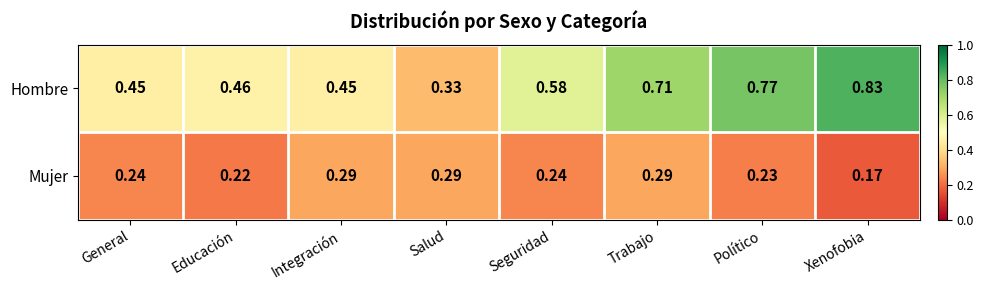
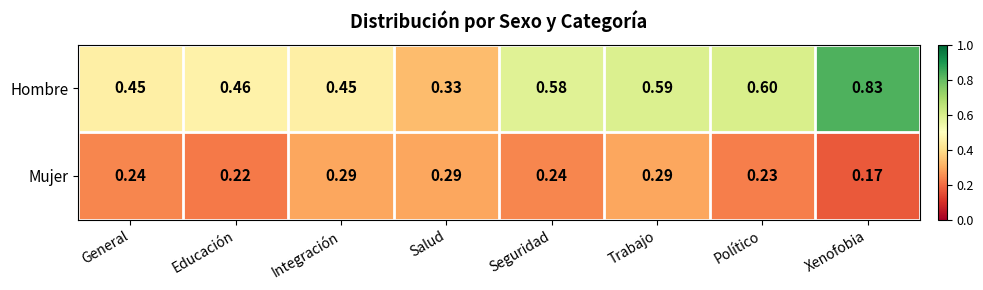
Hombre, Trabajo: 0.71 -> 0.59
Hombre, Político: 0.77 -> 0.60
